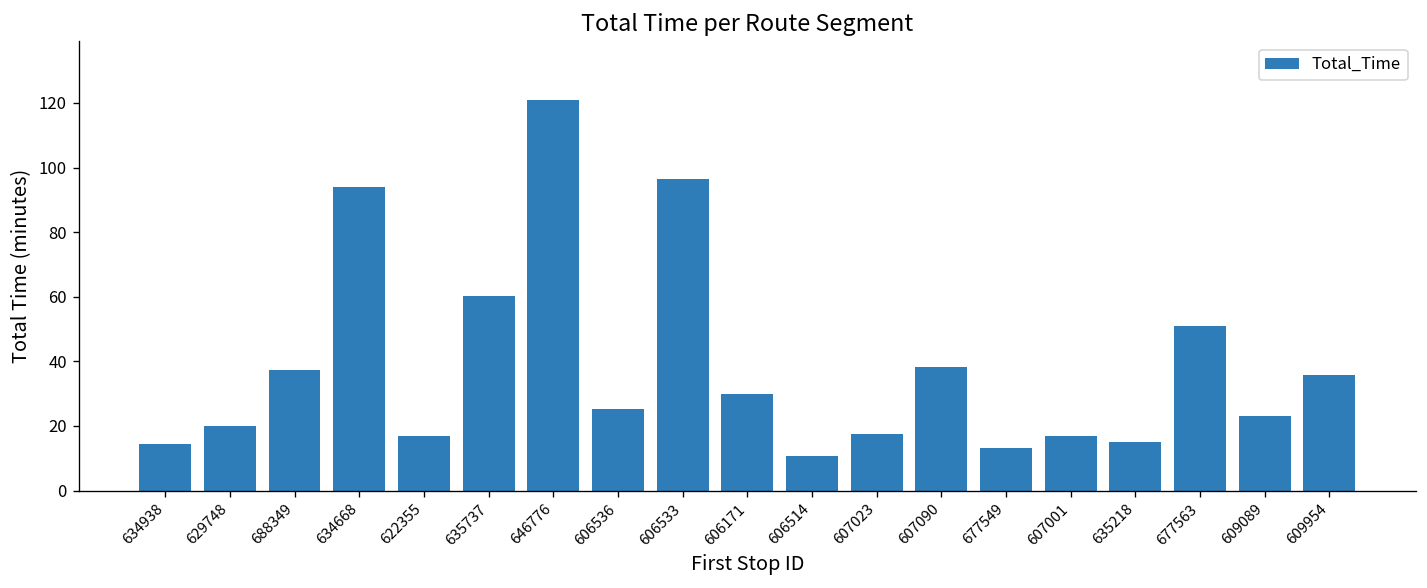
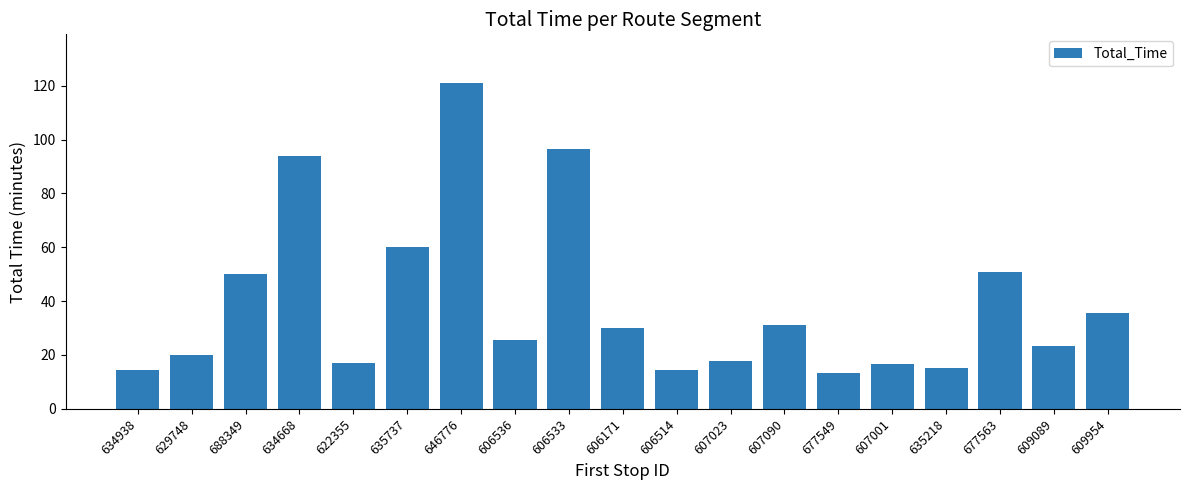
688349: 37 -> 50
606514: 11 -> 15
607090: 38 -> 31
